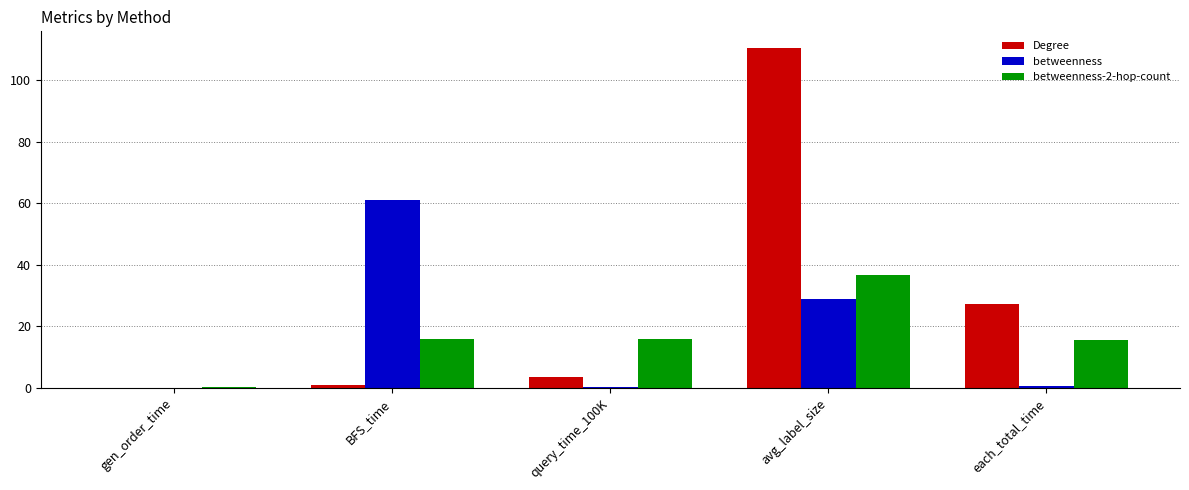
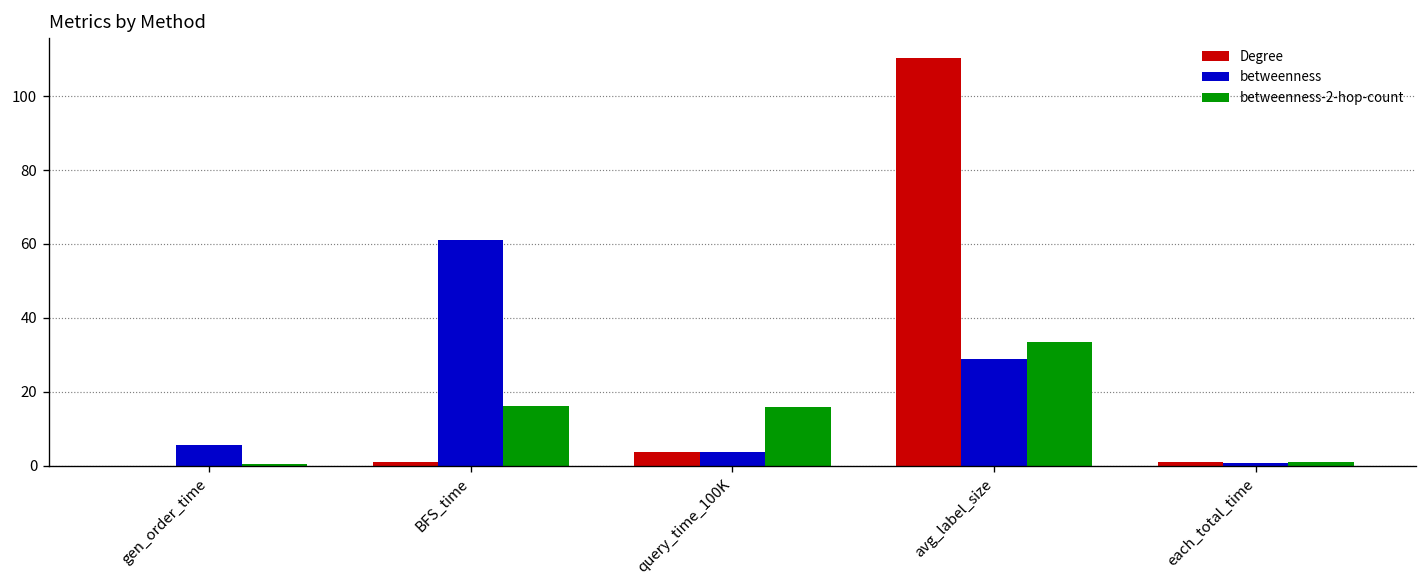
betweenness, gen_order_time: 0 -> 6
betweenness, query_time_100K: 0 -> 4
betweenness-2-hop-count, avg_label_size: 37 -> 34
Degree, each_total_time: 27 -> 1
betweenness-2-hop-count, each_total_time: 16 -> 1
